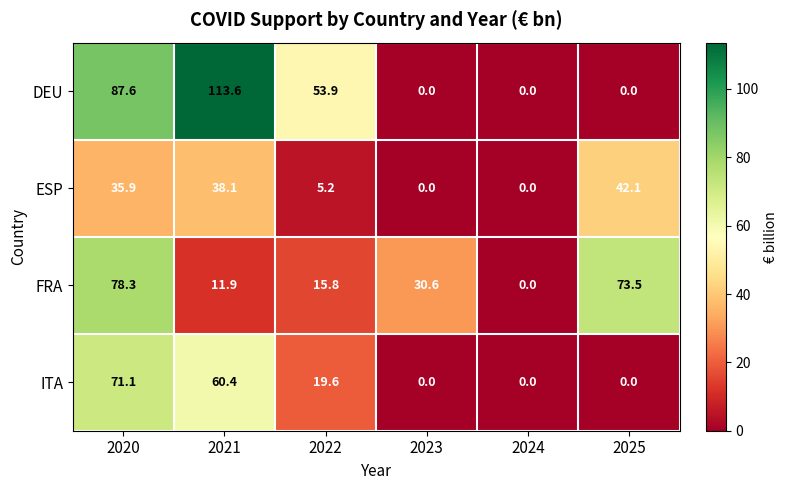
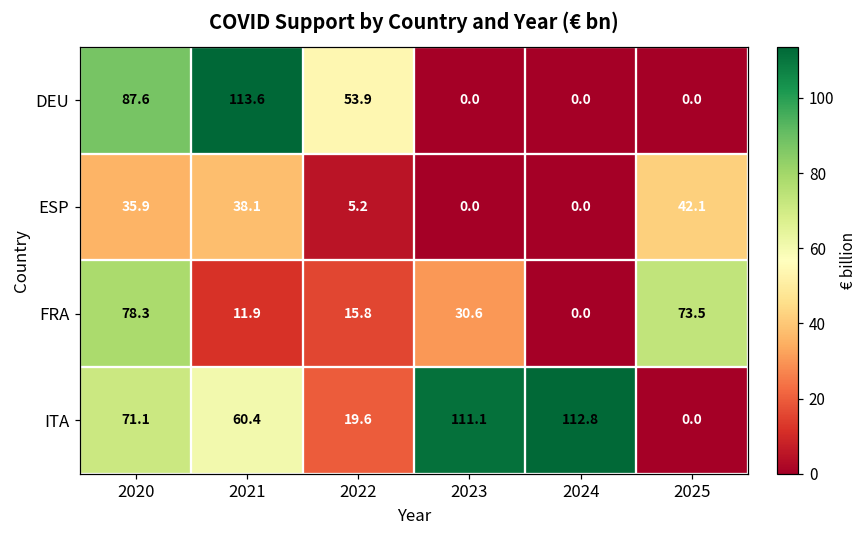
ITA, 2023: 0.0 -> 111.1
ITA, 2024: 0.0 -> 112.8
